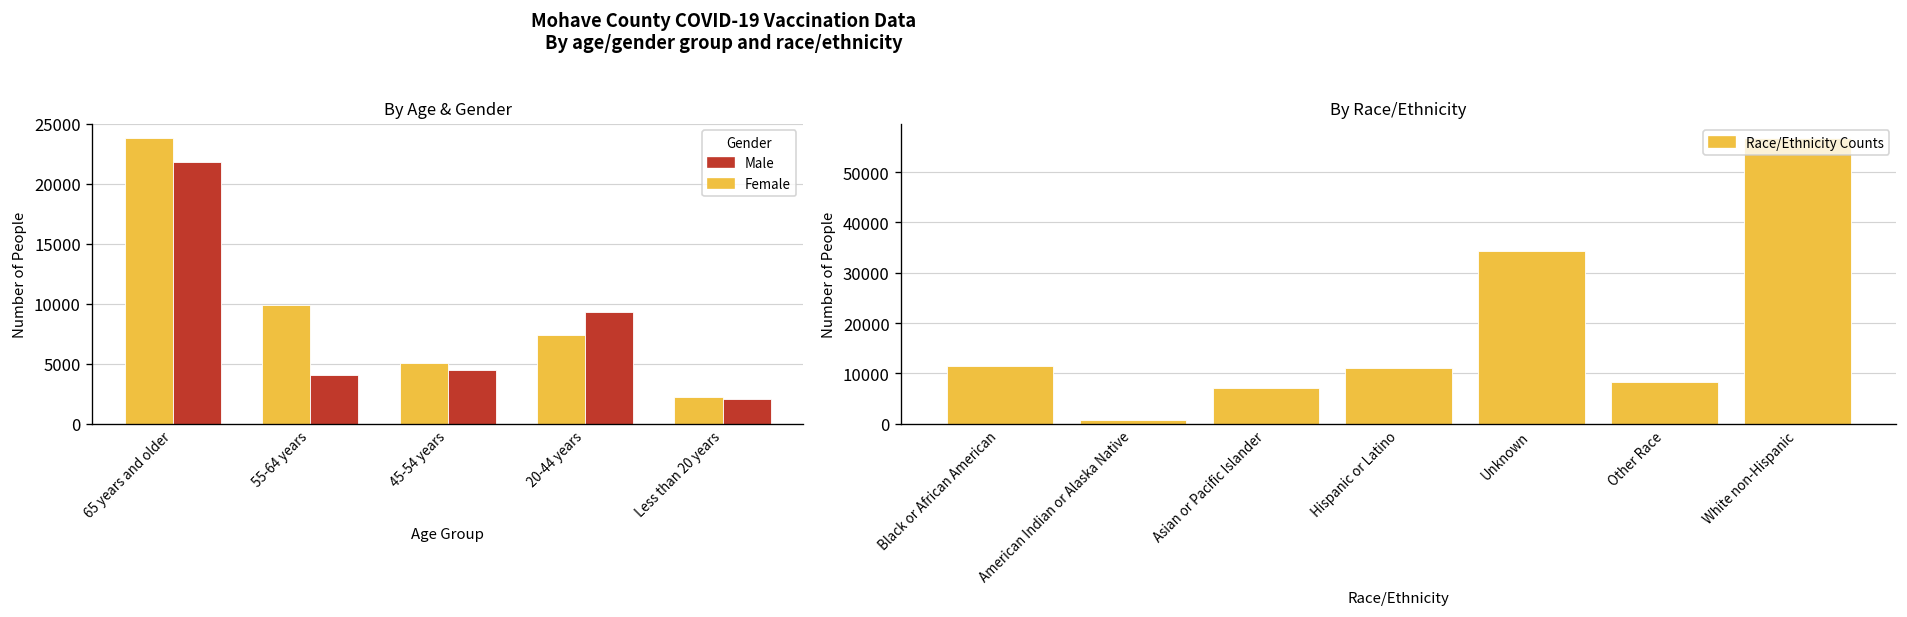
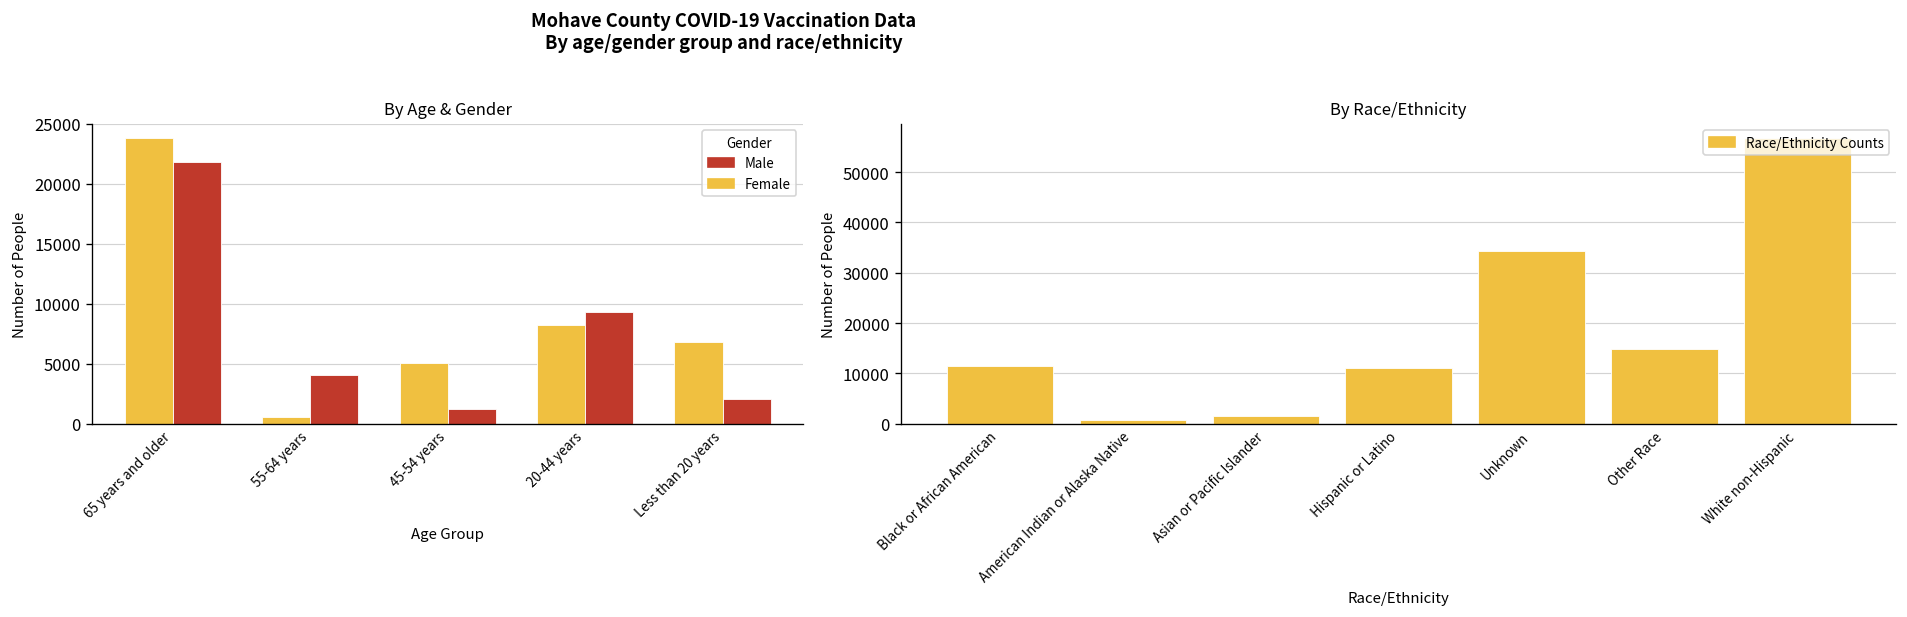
By Age & Gender, Female, 55-64 years: 10000 -> 1000
By Age & Gender, Male, 45-54 years: 4000 -> 1000
By Age & Gender, Female, 20-44 years: 7000 -> 8000
By Age & Gender, Female, Less than 20 years: 2000 -> 7000
By Race/Ethnicity, Asian or Pacific Islander: 7000 -> 1000
By Race/Ethnicity, Other Race: 8000 -> 15000
